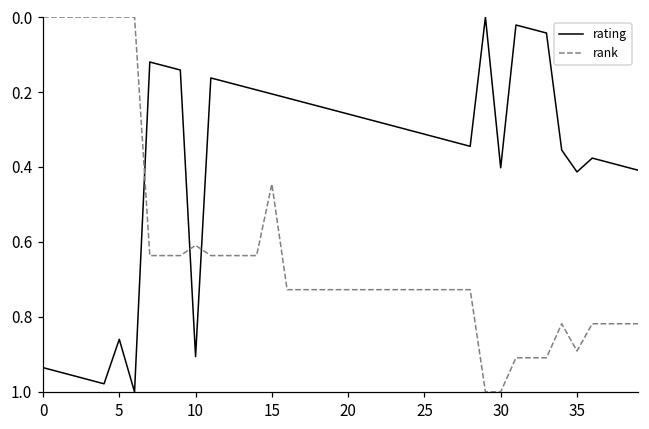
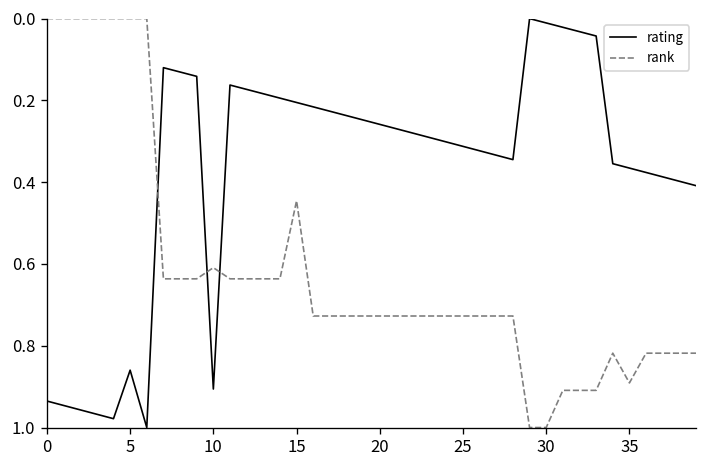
rating, 30: 0.40 -> 0.01
rating, 35: 0.41 -> 0.37
